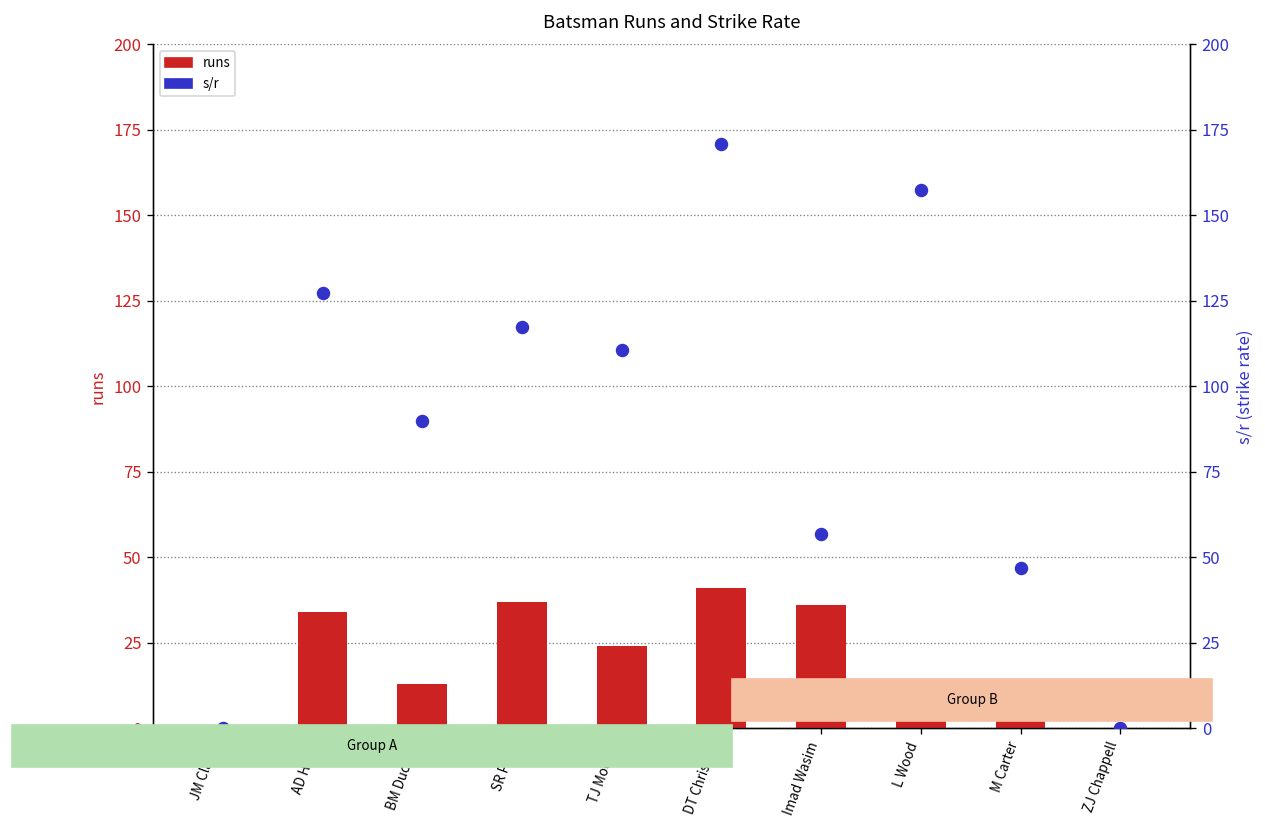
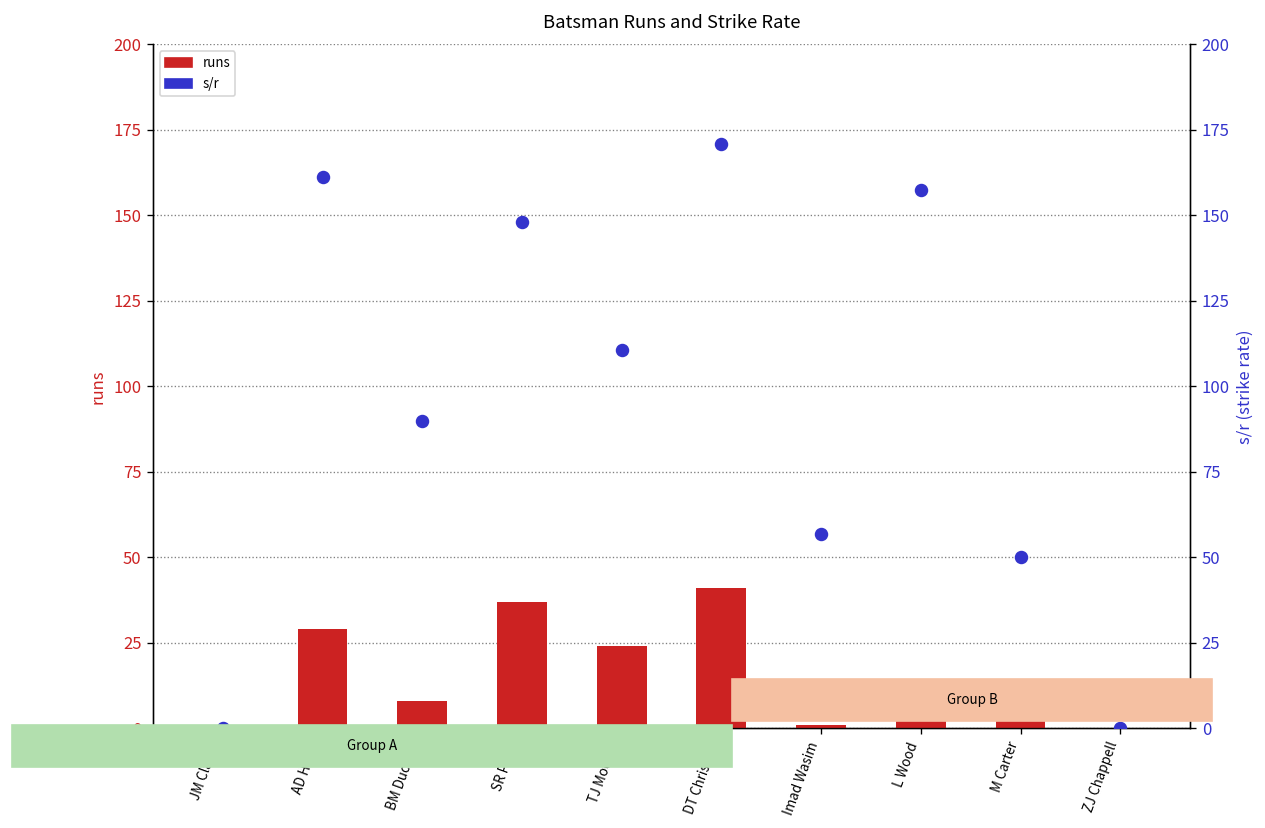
runs, AD Hales: 34 -> 29
runs, BM Duckett: 13 -> 8
runs, Imad Wasim: 36 -> 1
s/r, AD Hales: 127 -> 161
s/r, SR Patel: 117 -> 148
s/r, M Carter: 47 -> 50
